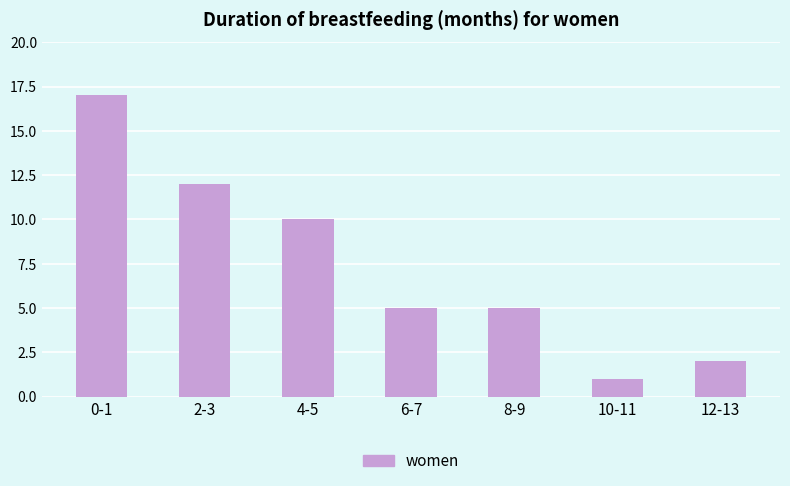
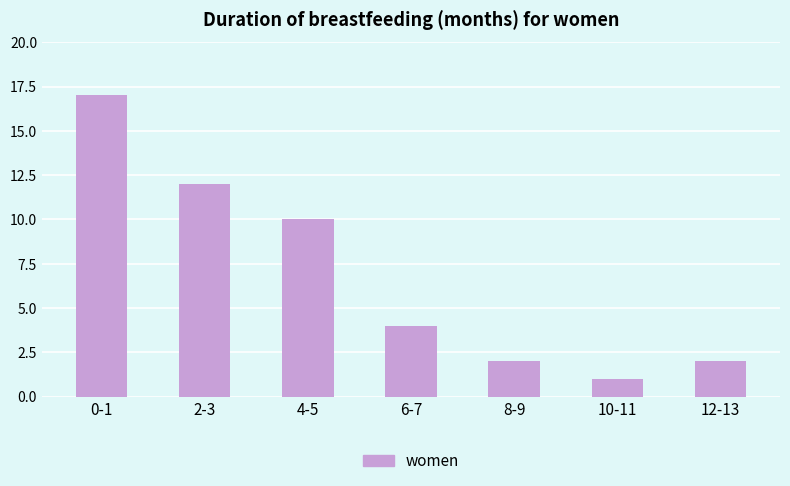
6-7: 5 -> 4
8-9: 5 -> 2
